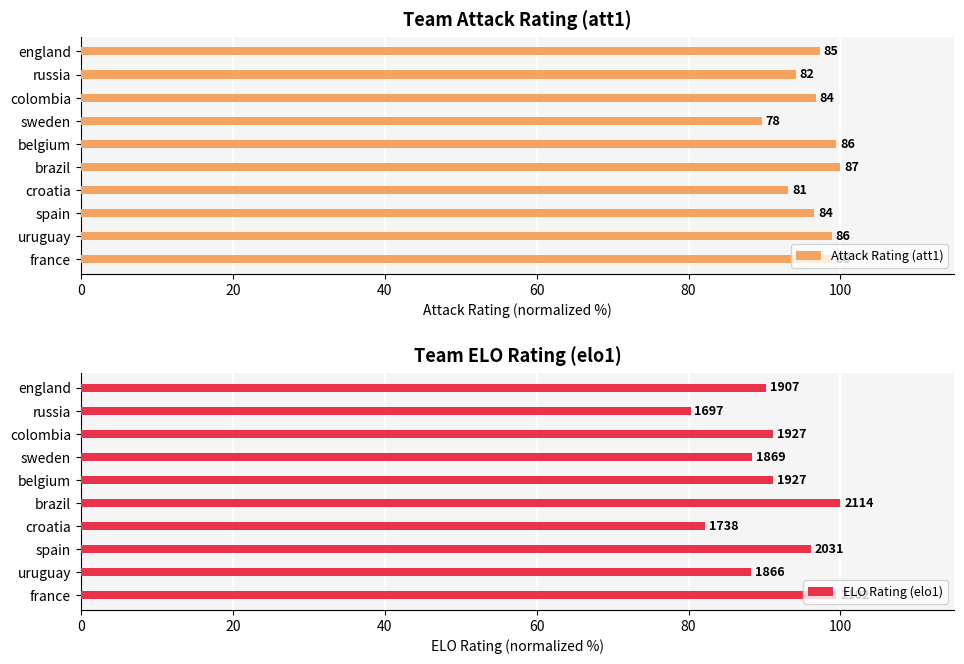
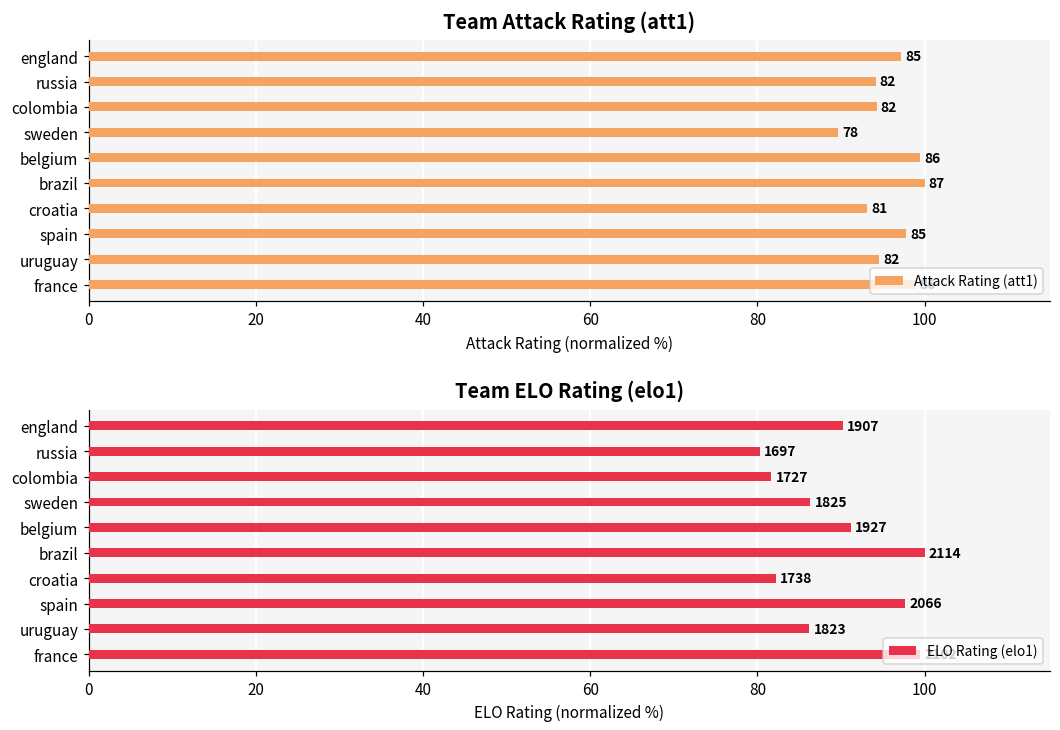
Team Attack Rating (att1), colombia: 84 -> 82
Team Attack Rating (att1), spain: 84 -> 85
Team Attack Rating (att1), uruguay: 86 -> 82
Team ELO Rating (elo1), colombia: 1927 -> 1727
Team ELO Rating (elo1), sweden: 1869 -> 1825
Team ELO Rating (elo1), spain: 2031 -> 2066
Team ELO Rating (elo1), uruguay: 1866 -> 1823
